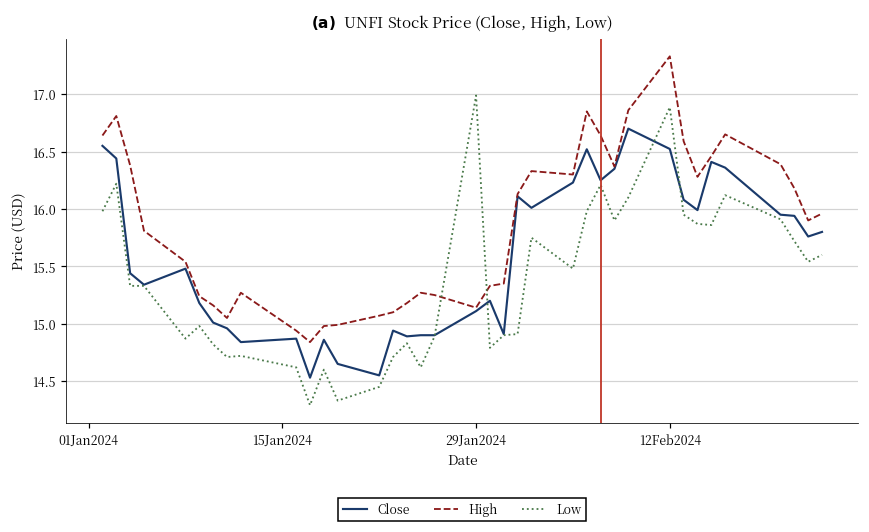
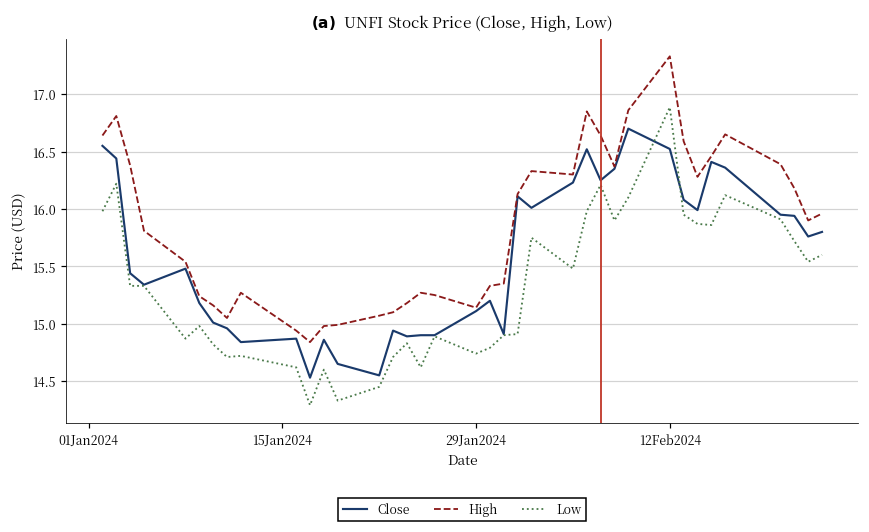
Low, 29Jan2024: 16.99 -> 14.74
